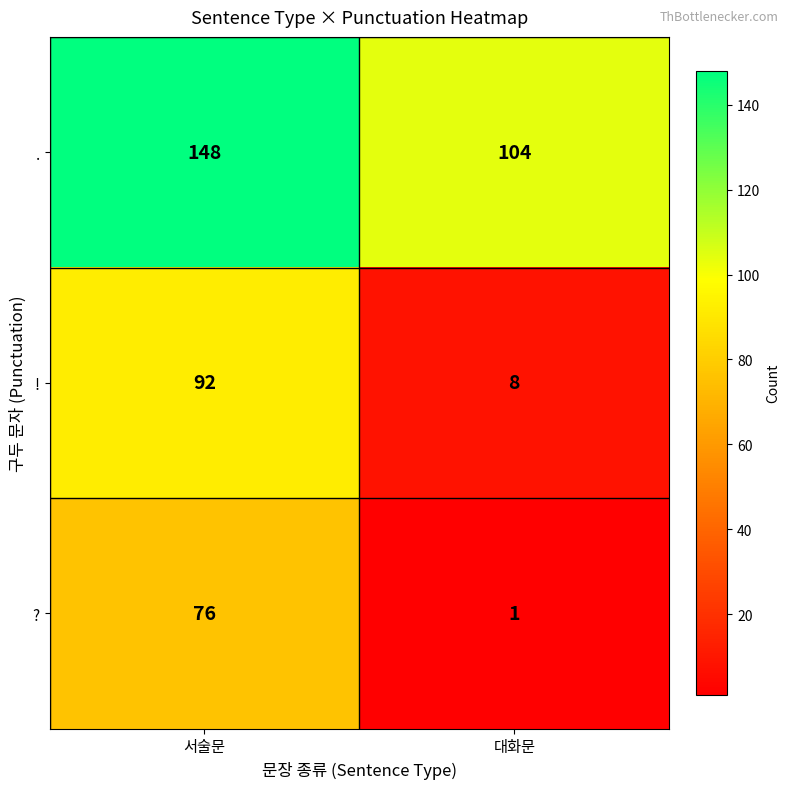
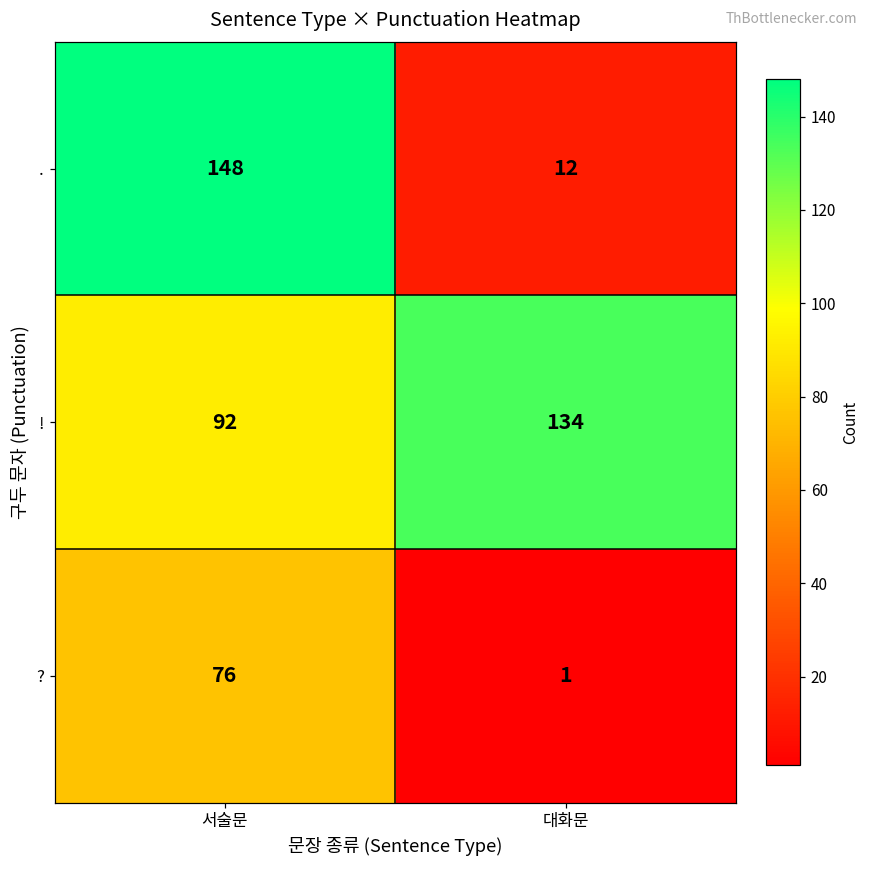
., 대화문: 104 -> 12
!, 대화문: 8 -> 134
